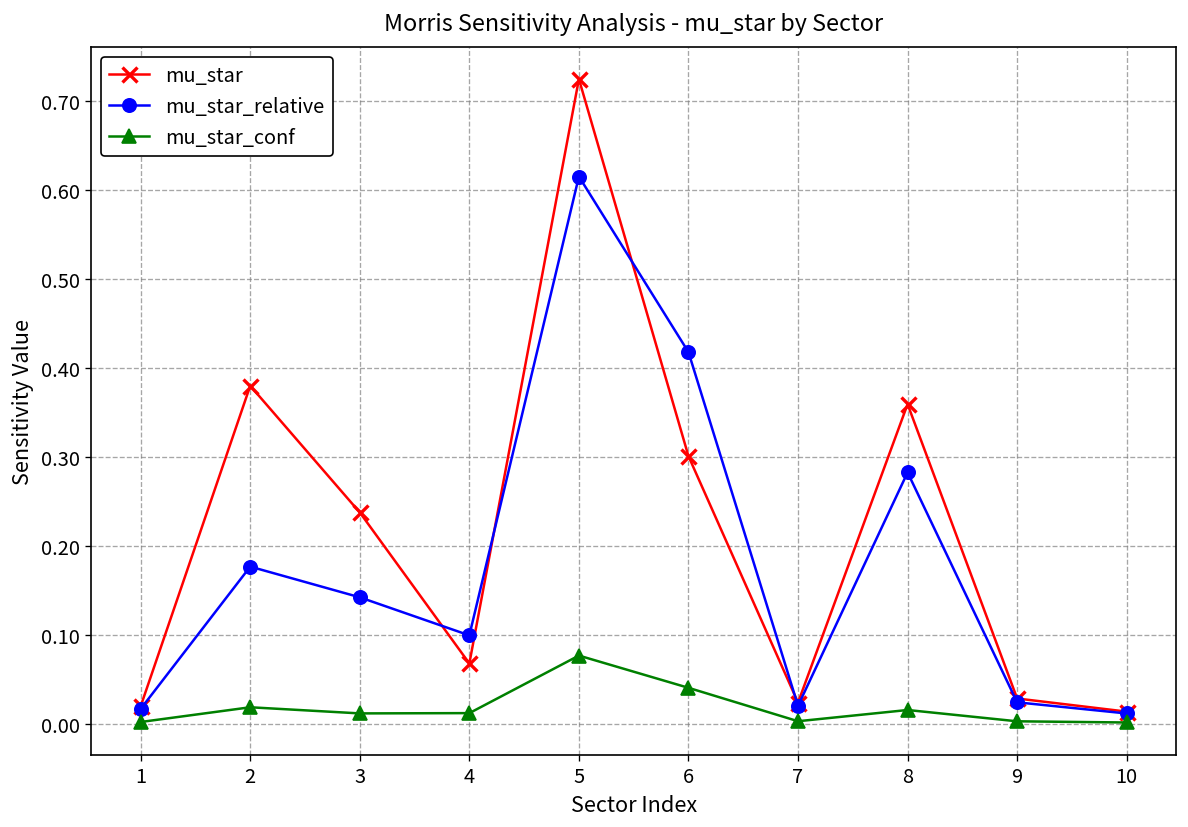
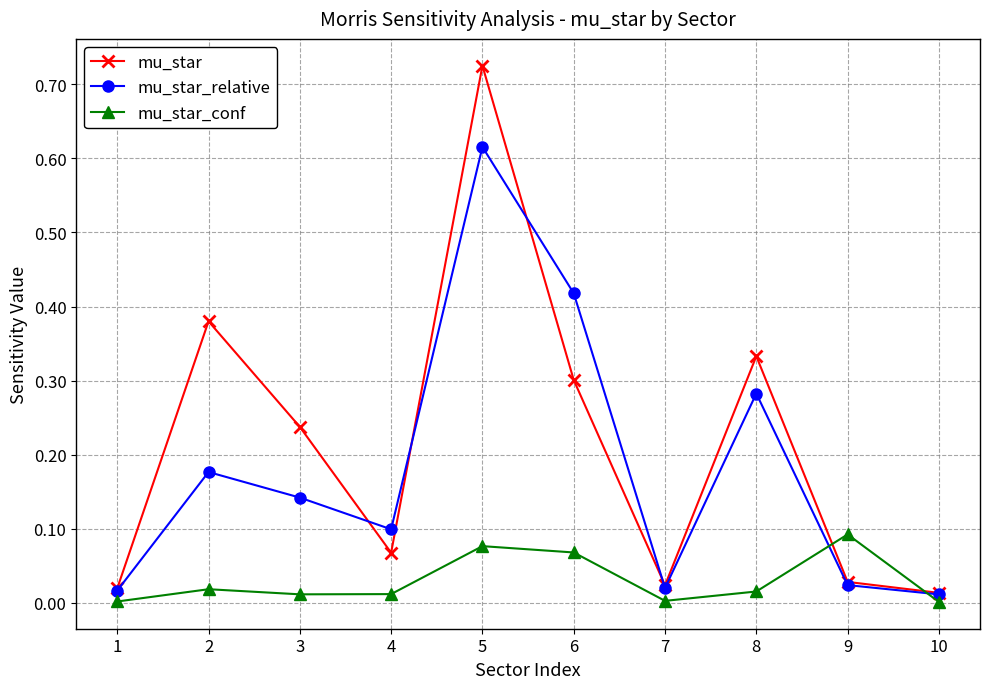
mu_star_conf, 6: 0.04 -> 0.07
mu_star, 8: 0.36 -> 0.33
mu_star_conf, 9: 0.00 -> 0.09
